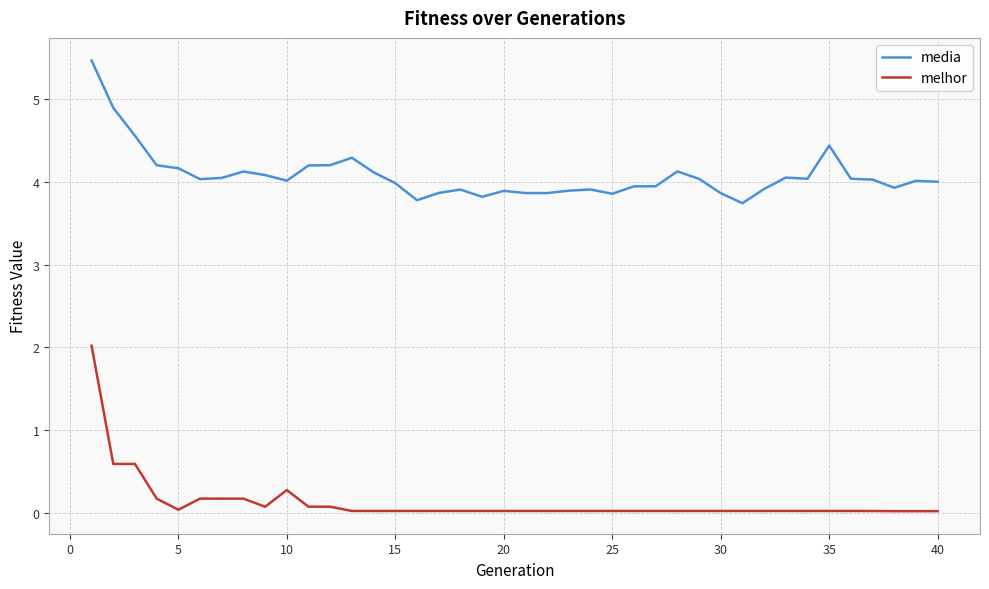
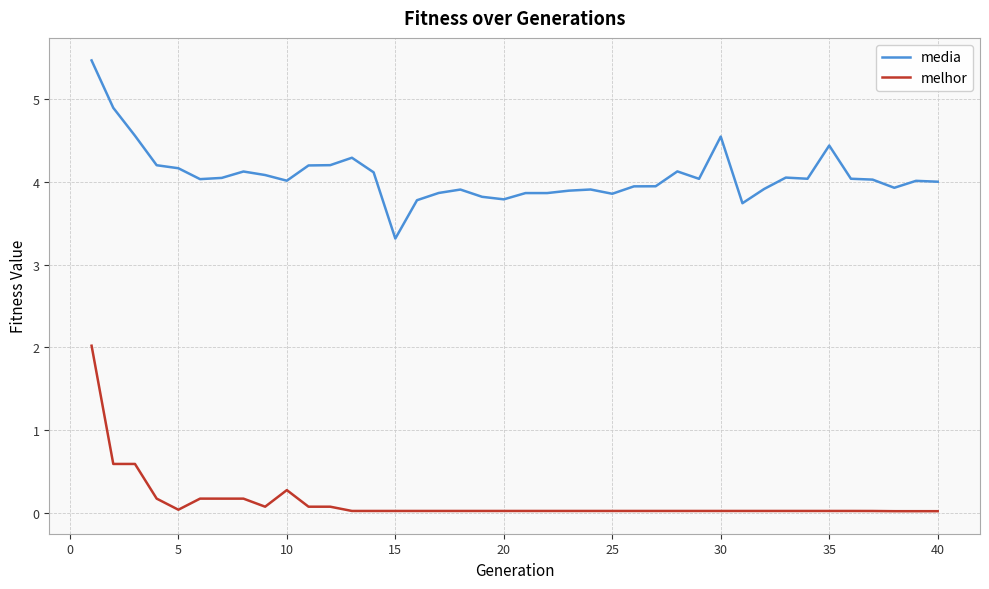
media, 15: 4.0 -> 3.3
media, 20: 3.9 -> 3.8
media, 30: 3.9 -> 4.5
